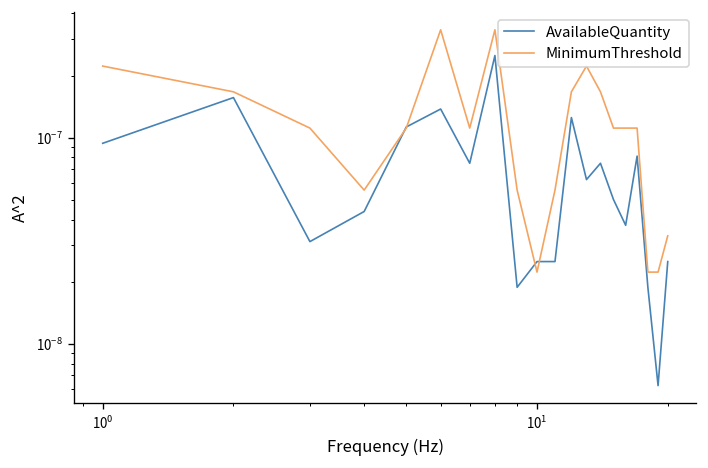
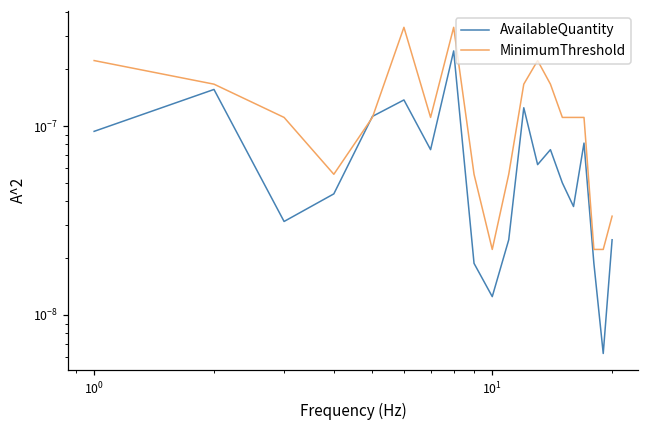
AvailableQuantity, 10^1: 0.000000025 -> 0.000000013
